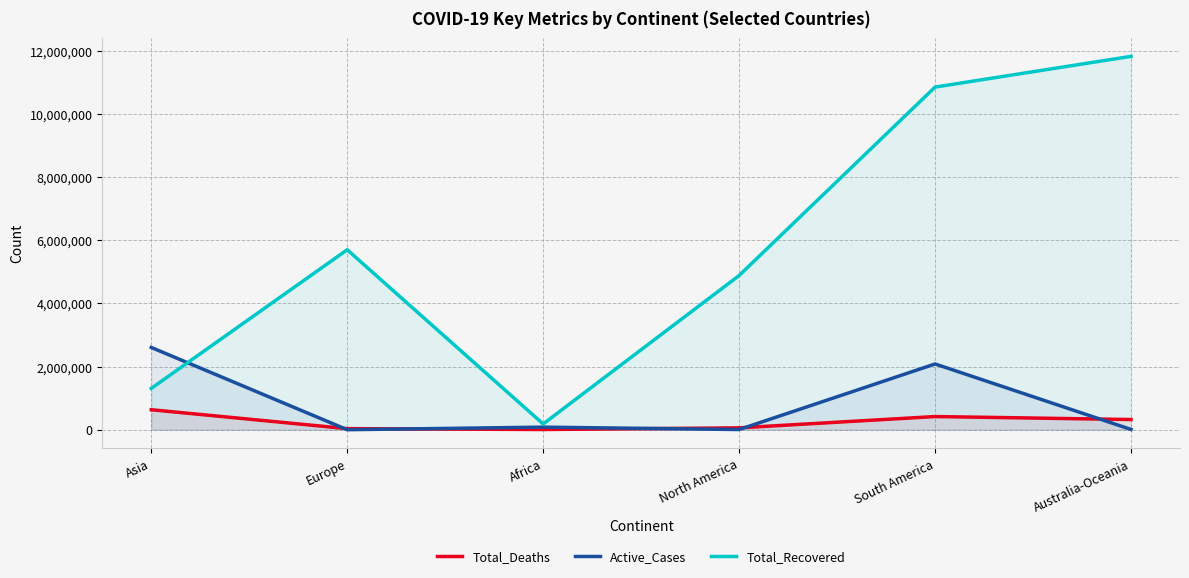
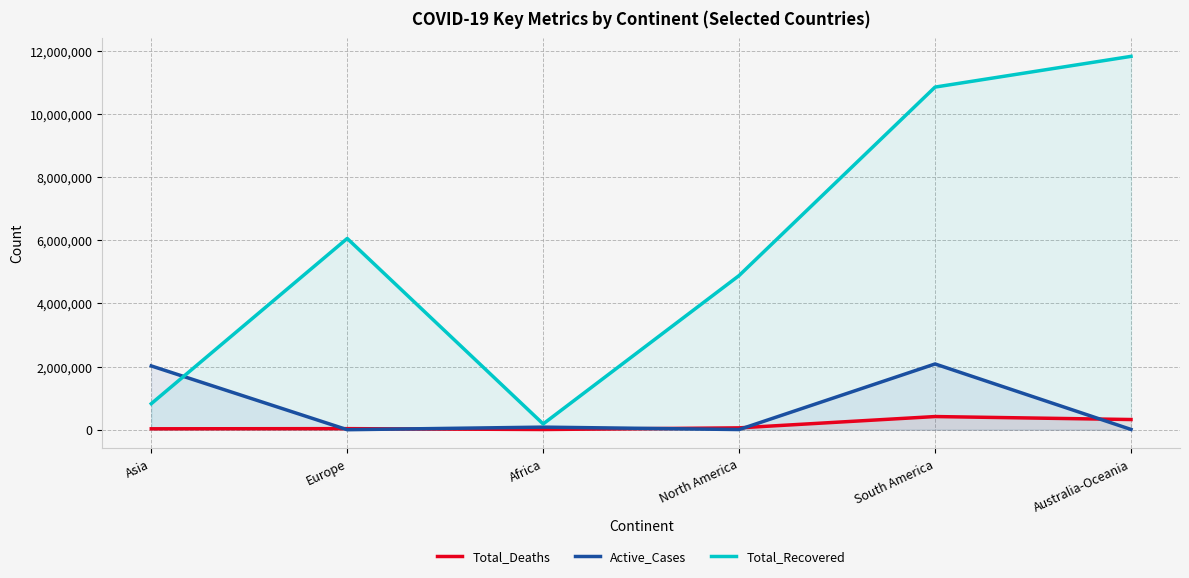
Total_Deaths, Asia: 600,000 -> 0
Active_Cases, Asia: 2,600,000 -> 2,000,000
Total_Recovered, Asia: 1,300,000 -> 800,000
Total_Recovered, Europe: 5,700,000 -> 6,100,000
